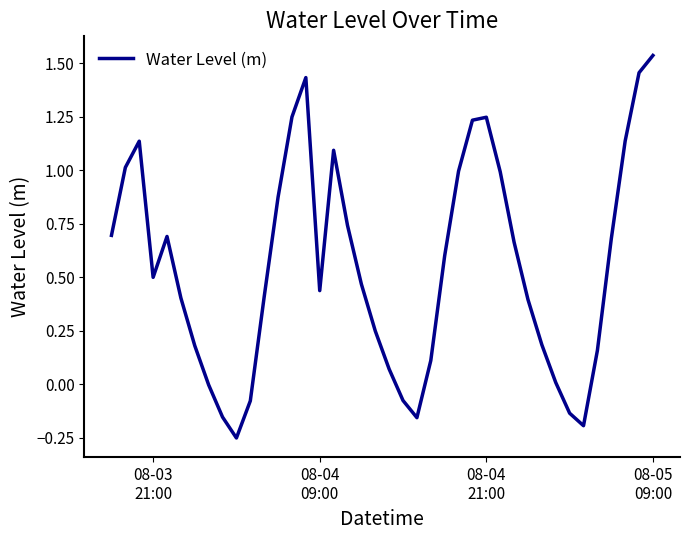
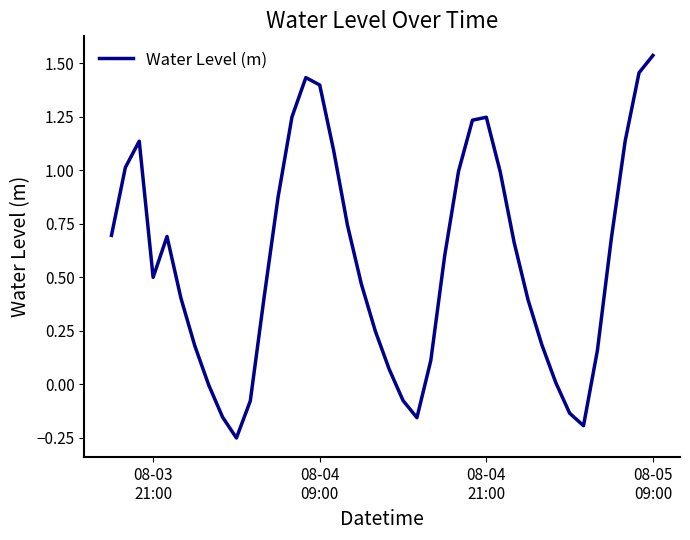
08-04 09:00: 0.44 -> 1.40
